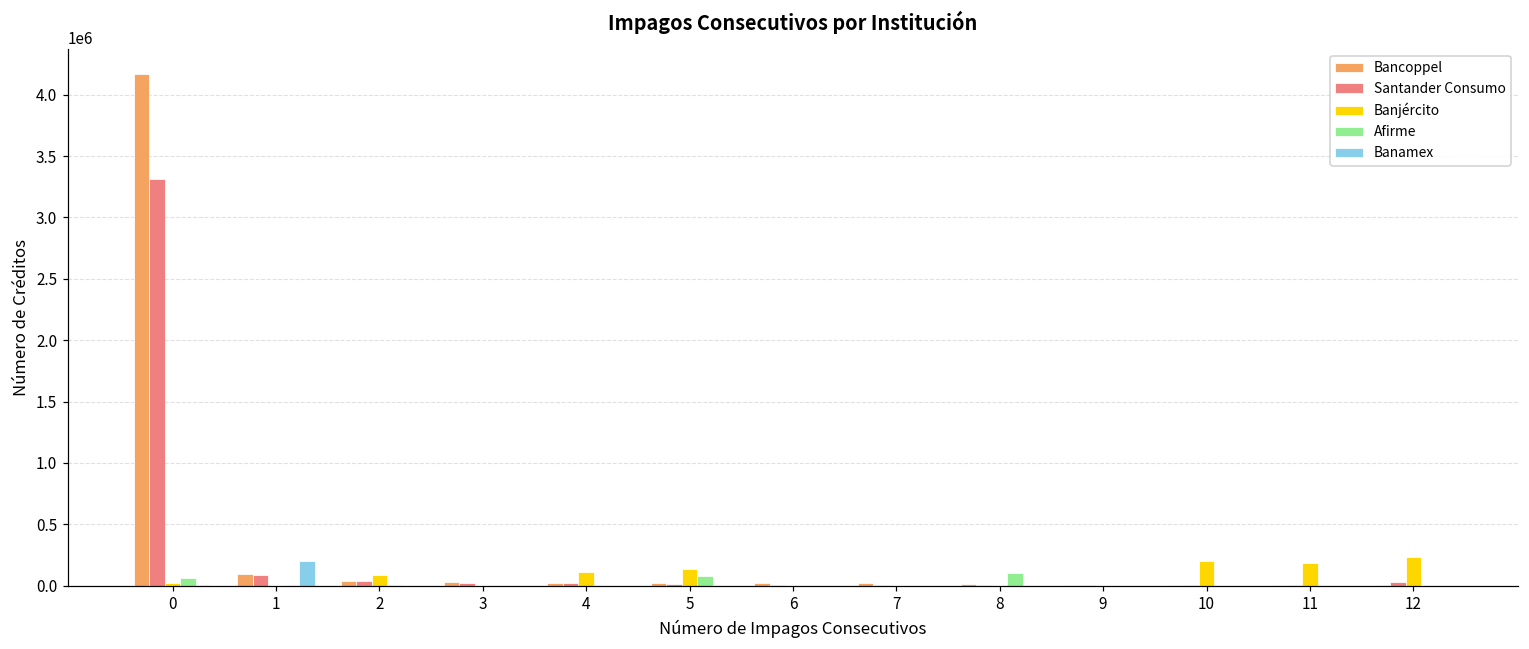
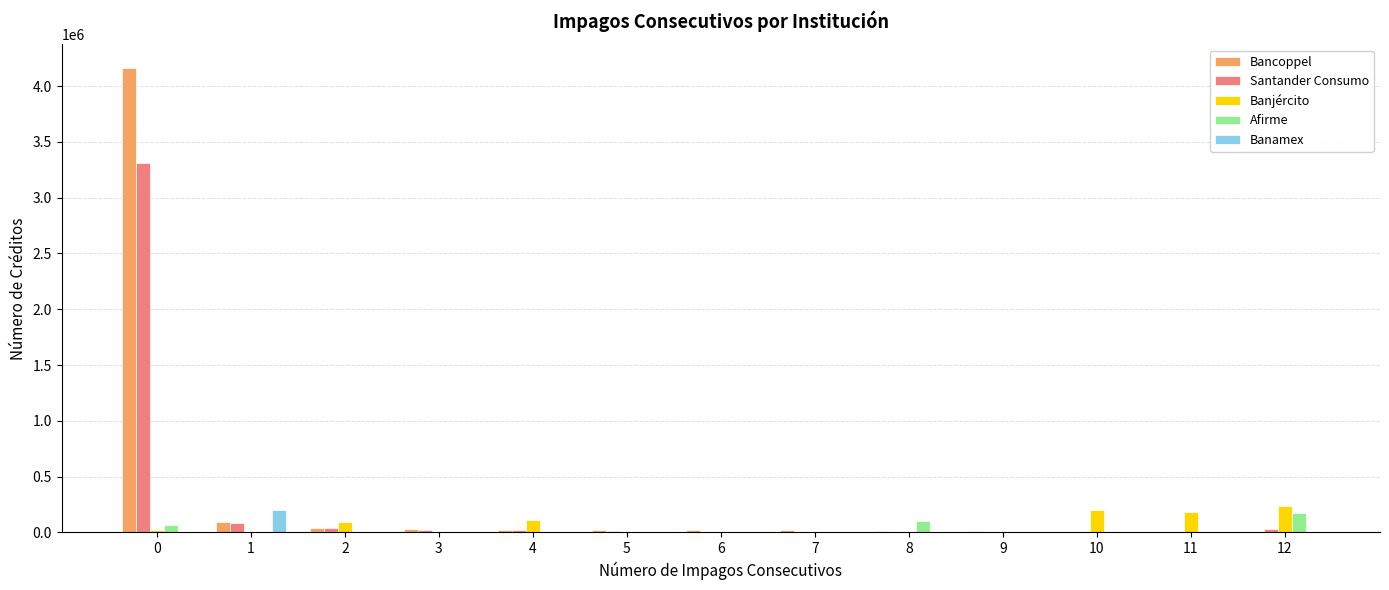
Banjército, 5: 140000 -> 0
Afirme, 5: 80000 -> 0
Afirme, 12: 0 -> 180000
